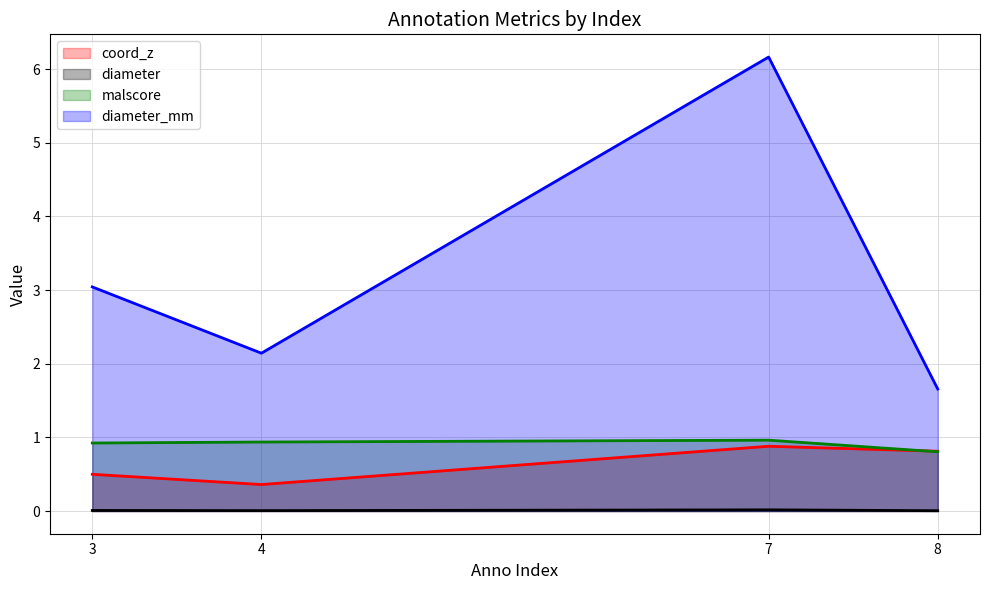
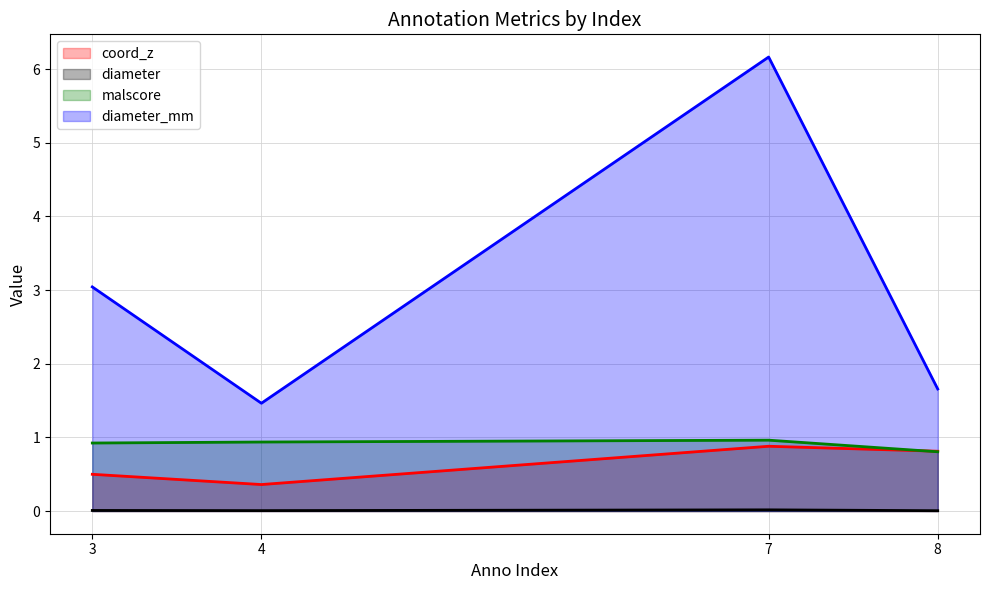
diameter_mm, 4: 2.1 -> 1.5
